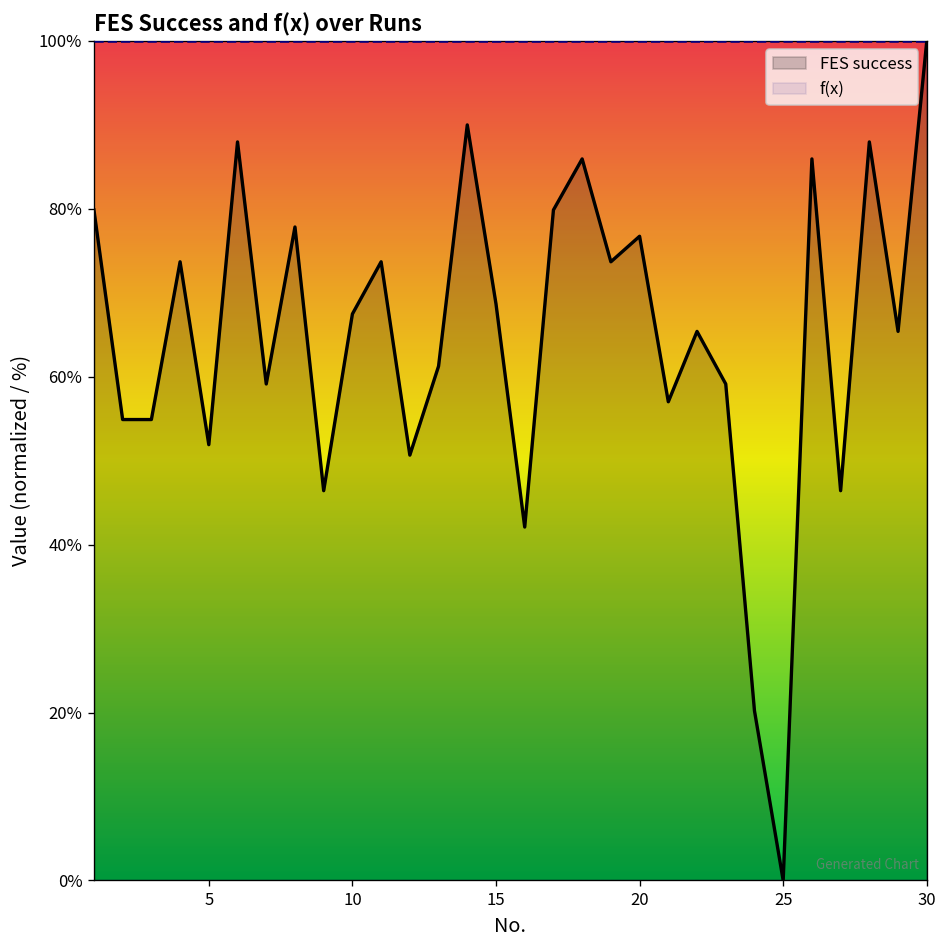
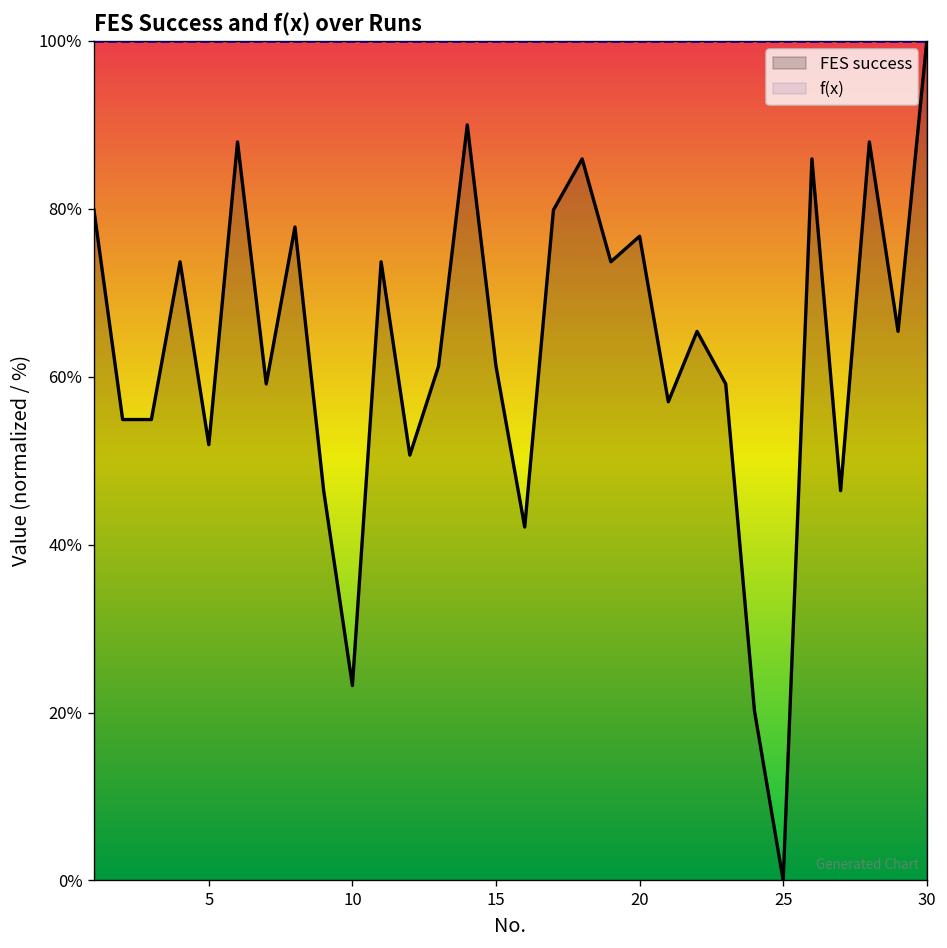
FES success, 10: 67% -> 23%
FES success, 15: 69% -> 61%
